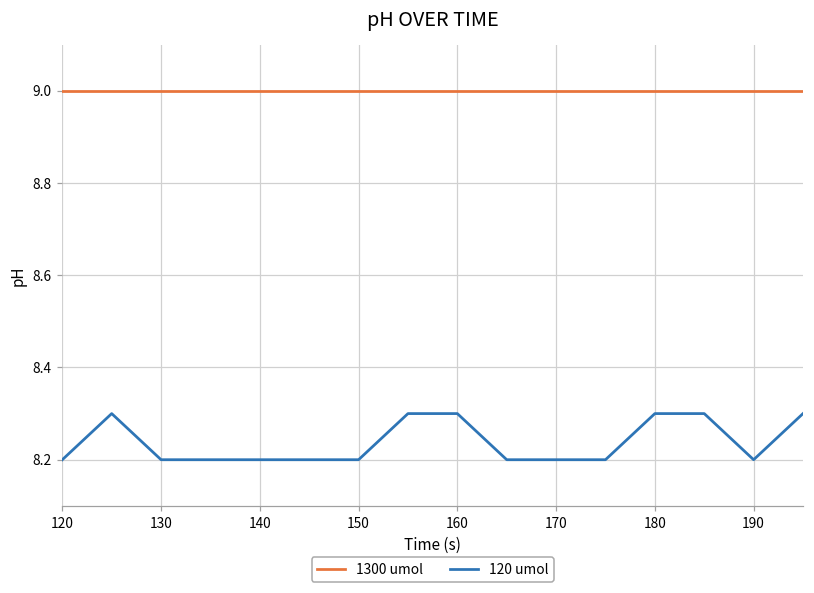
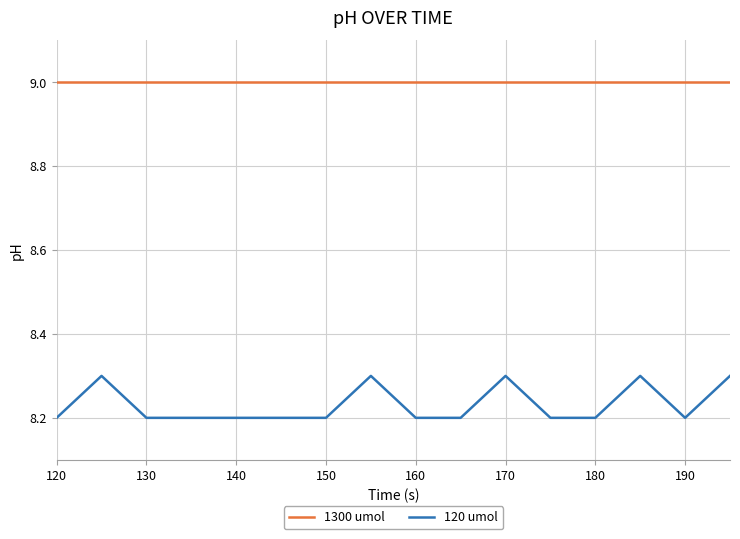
120 umol, 160: 8.3 -> 8.2
120 umol, 170: 8.2 -> 8.3
120 umol, 180: 8.3 -> 8.2
